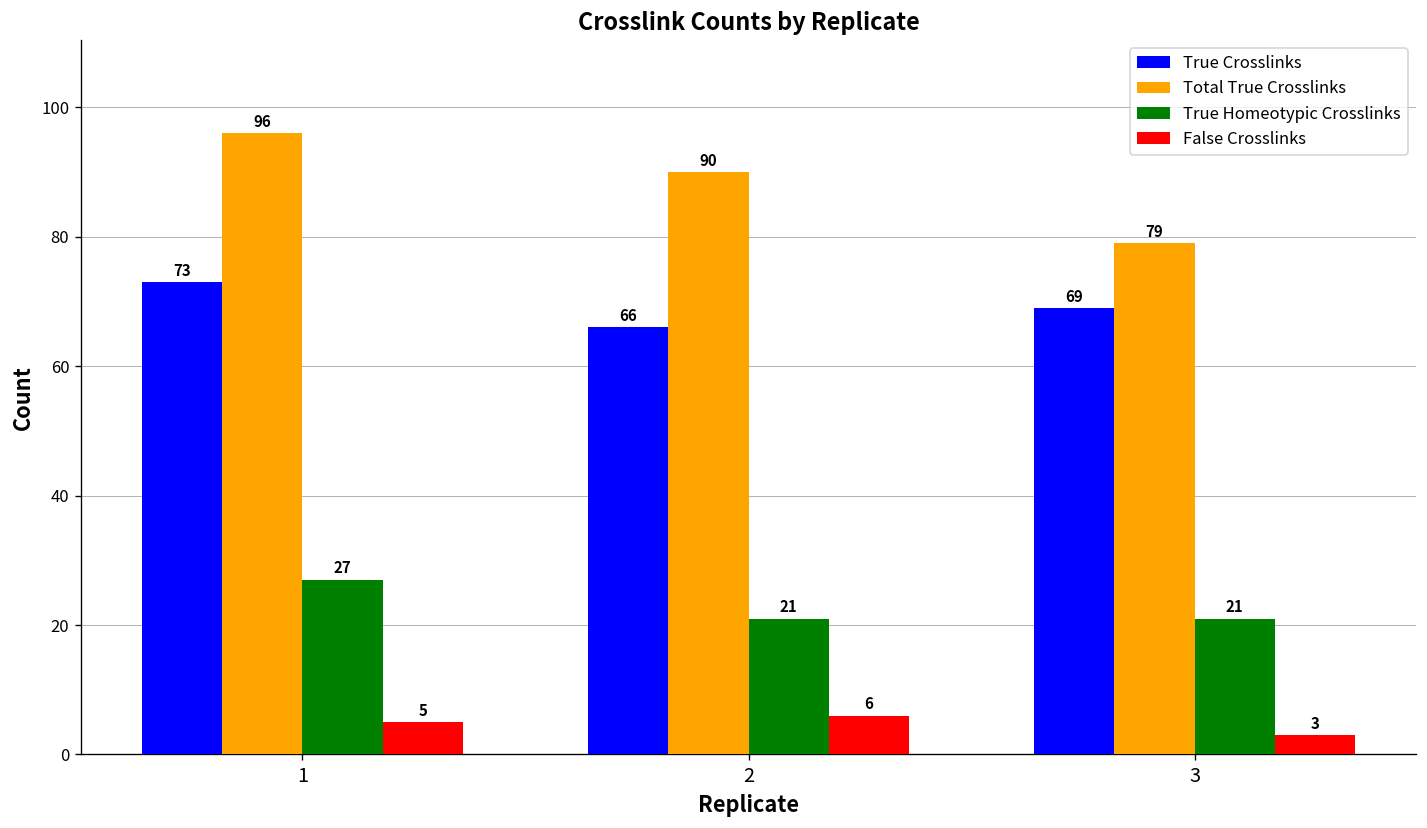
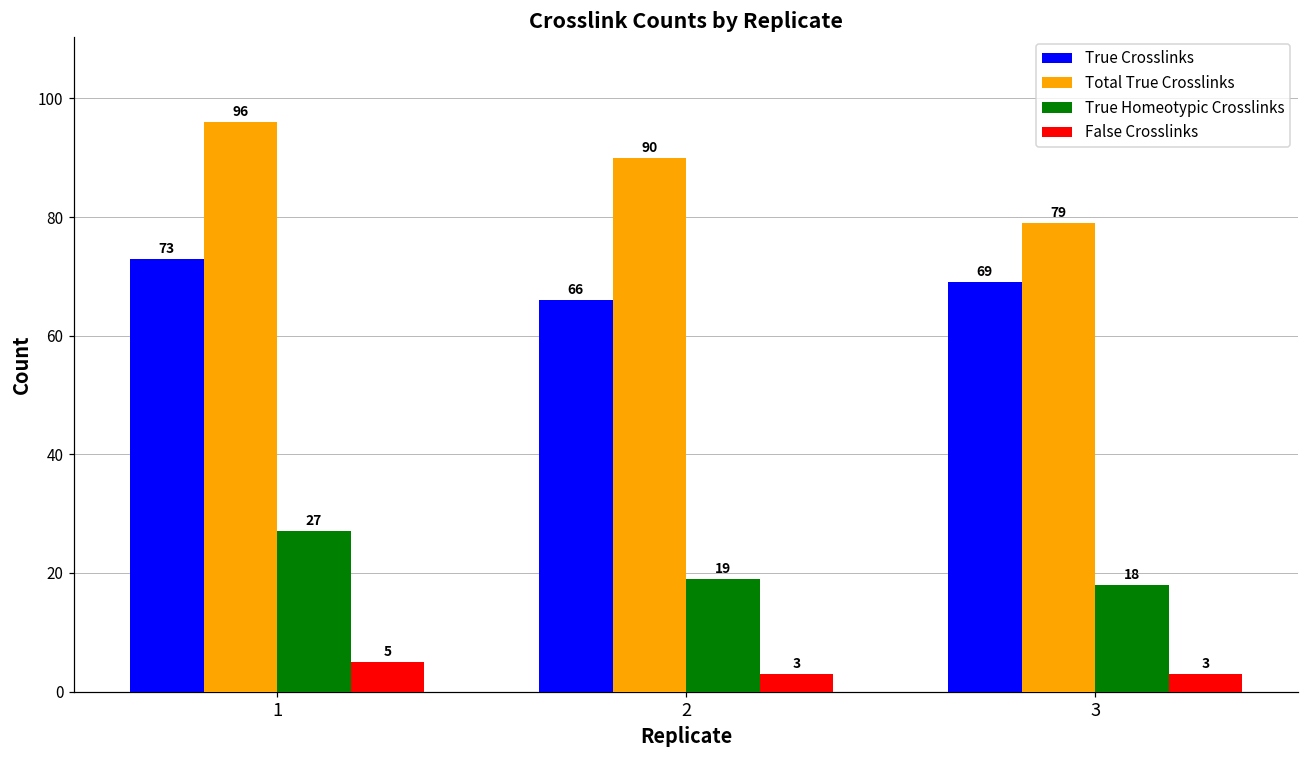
True Homeotypic Crosslinks, 2: 21 -> 19
False Crosslinks, 2: 6 -> 3
True Homeotypic Crosslinks, 3: 21 -> 18
